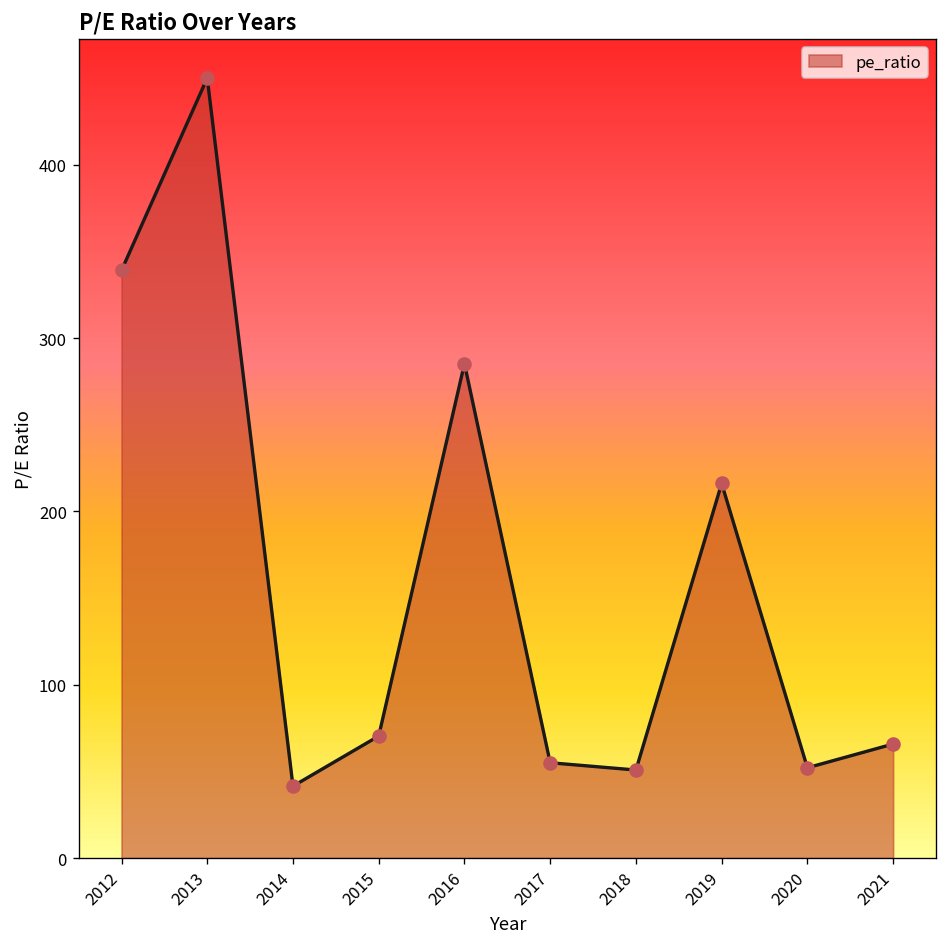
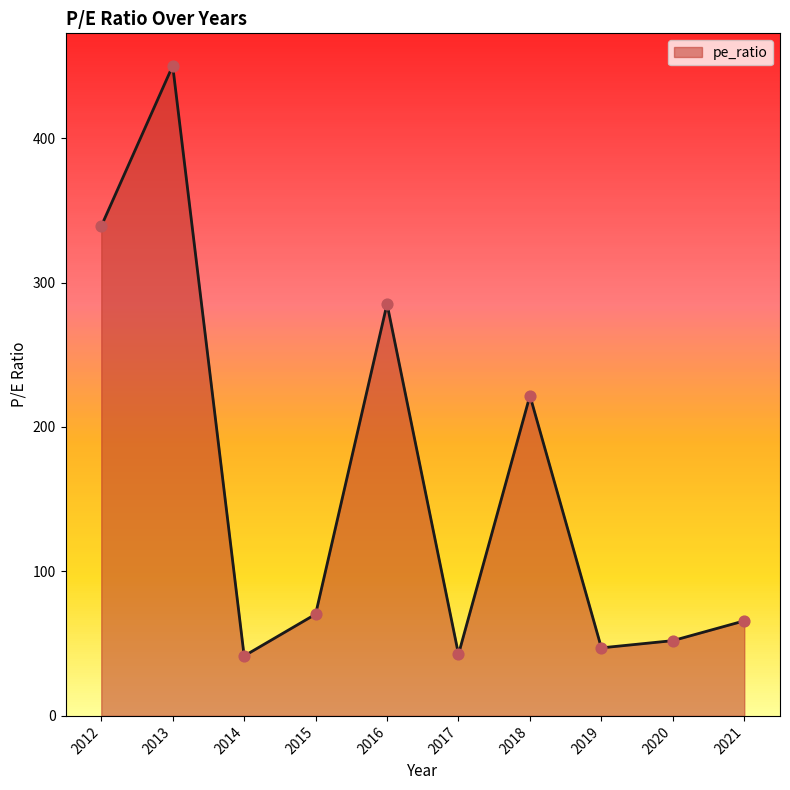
2017: 55 -> 43
2018: 51 -> 222
2019: 216 -> 47
